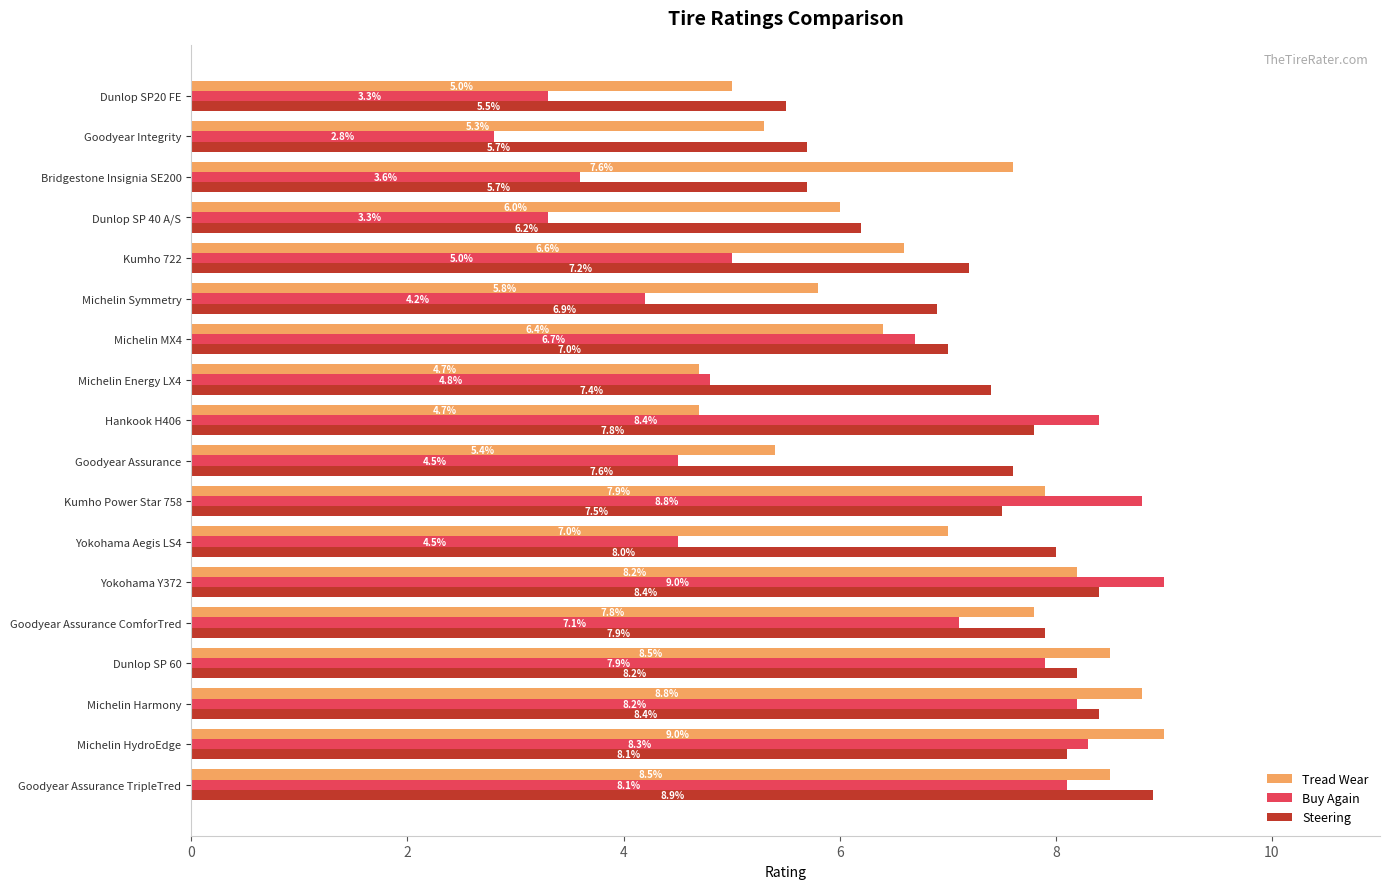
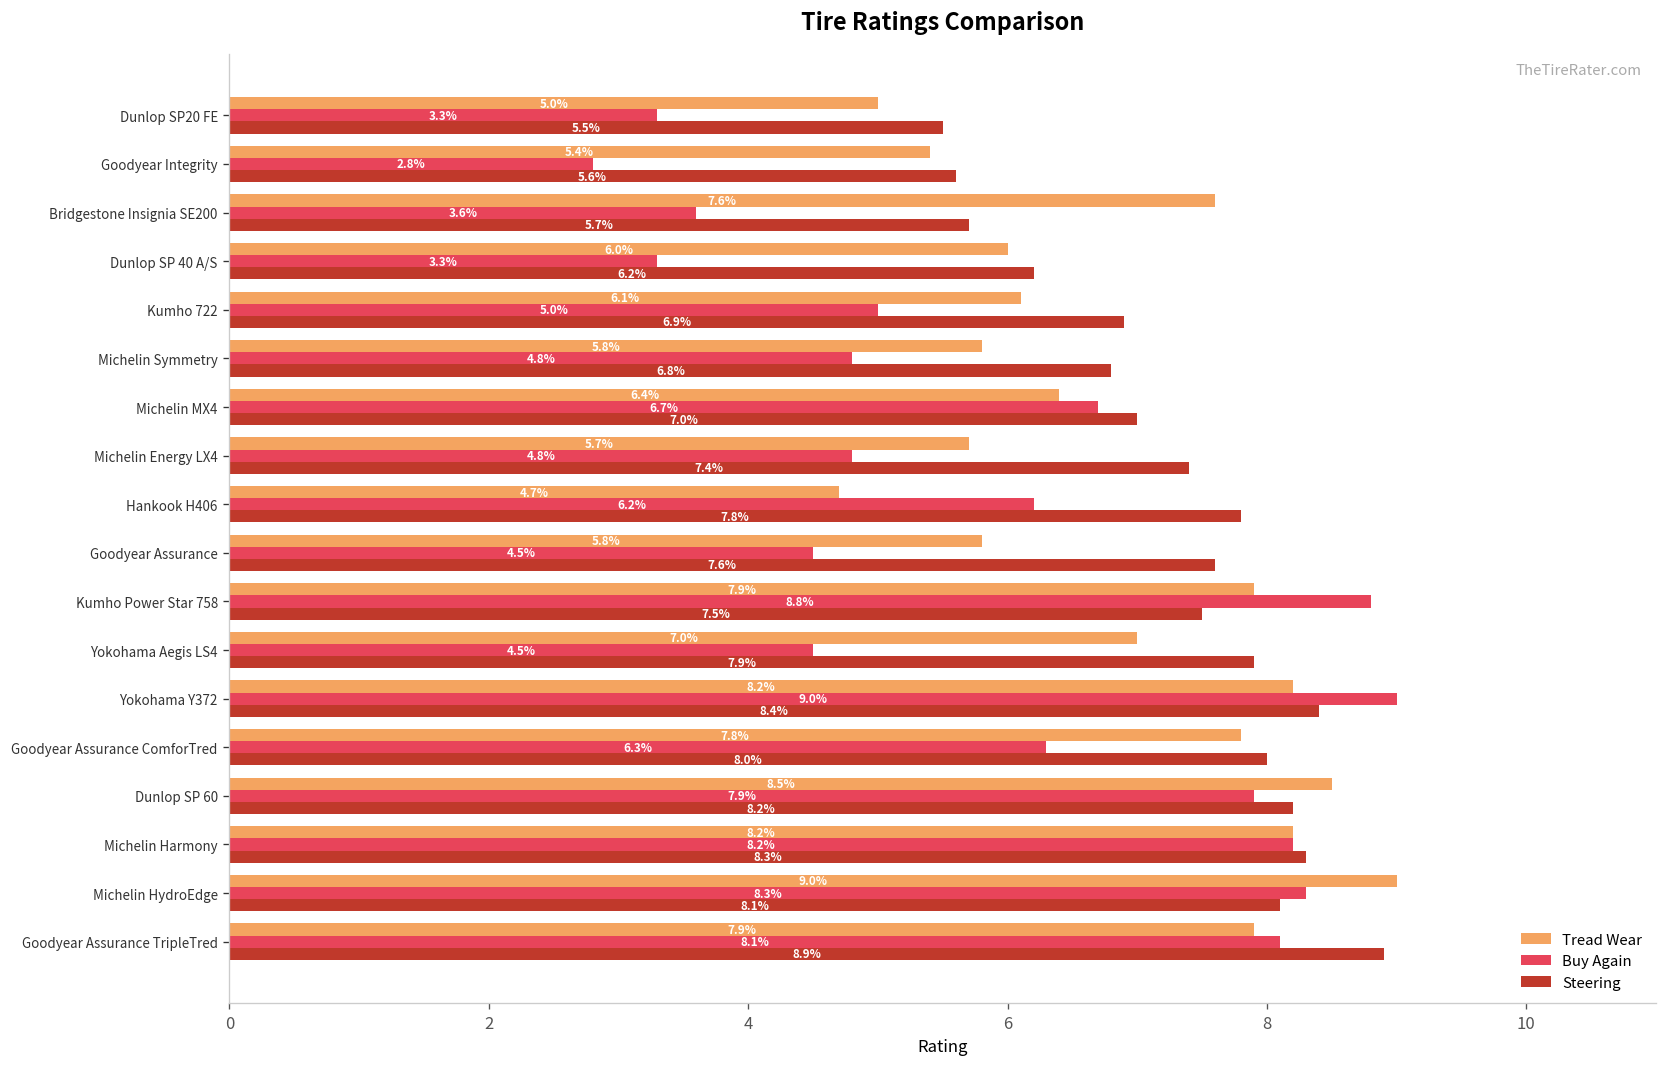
Tread Wear, Goodyear Integrity: 5.3% -> 5.4%
Steering, Goodyear Integrity: 5.7% -> 5.6%
Tread Wear, Kumho 722: 6.6% -> 6.1%
Steering, Kumho 722: 7.2% -> 6.9%
Buy Again, Michelin Symmetry: 4.2% -> 4.8%
Steering, Michelin Symmetry: 6.9% -> 6.8%
Tread Wear, Michelin Energy LX4: 4.7% -> 5.7%
Buy Again, Hankook H406: 8.4% -> 6.2%
Tread Wear, Goodyear Assurance: 5.4% -> 5.8%
Steering, Yokohama Aegis LS4: 8.0% -> 7.9%
Buy Again, Goodyear Assurance ComforTred: 7.1% -> 6.3%
Steering, Goodyear Assurance ComforTred: 7.9% -> 8.0%
Tread Wear, Michelin Harmony: 8.8% -> 8.2%
Steering, Michelin Harmony: 8.4% -> 8.3%
Tread Wear, Goodyear Assurance TripleTred: 8.5% -> 7.9%
